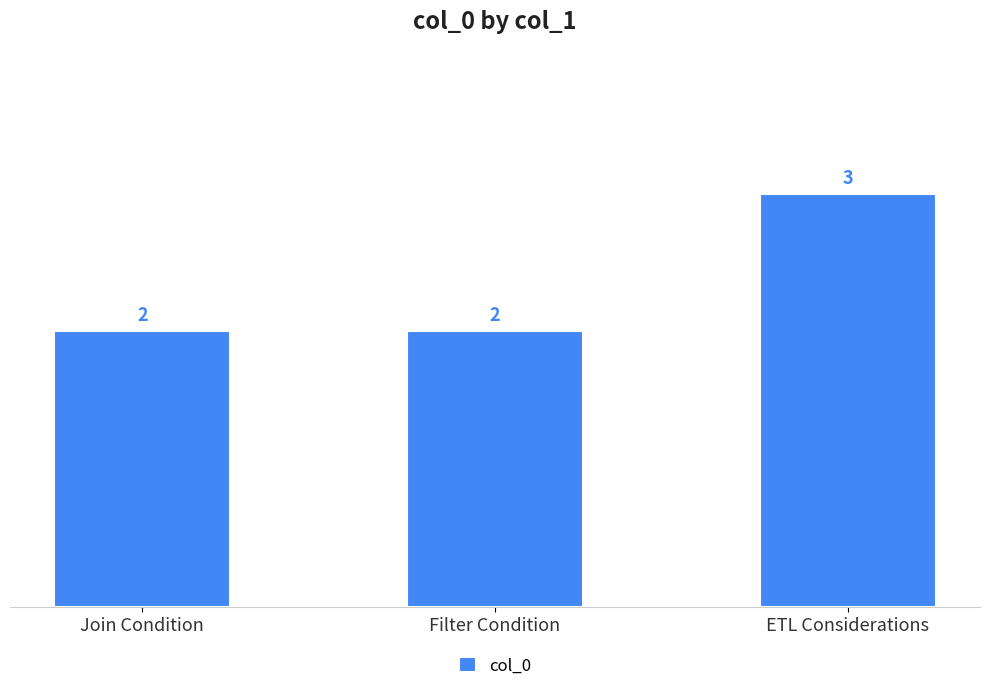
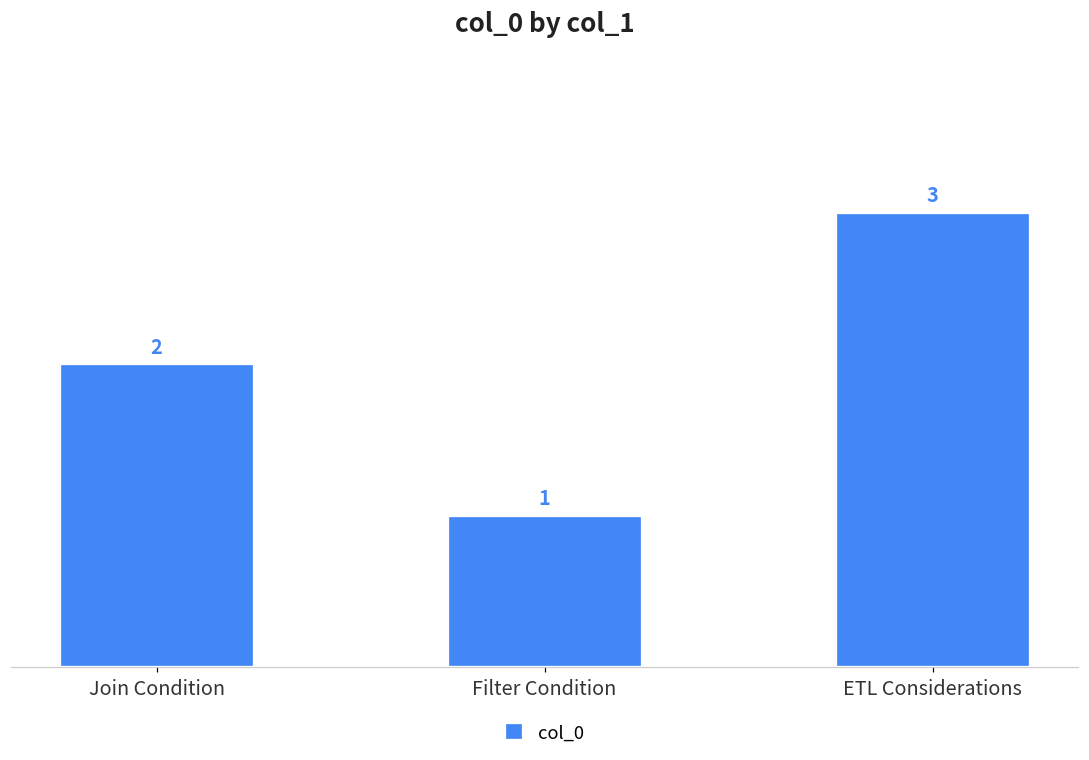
Filter Condition: 2 -> 1
